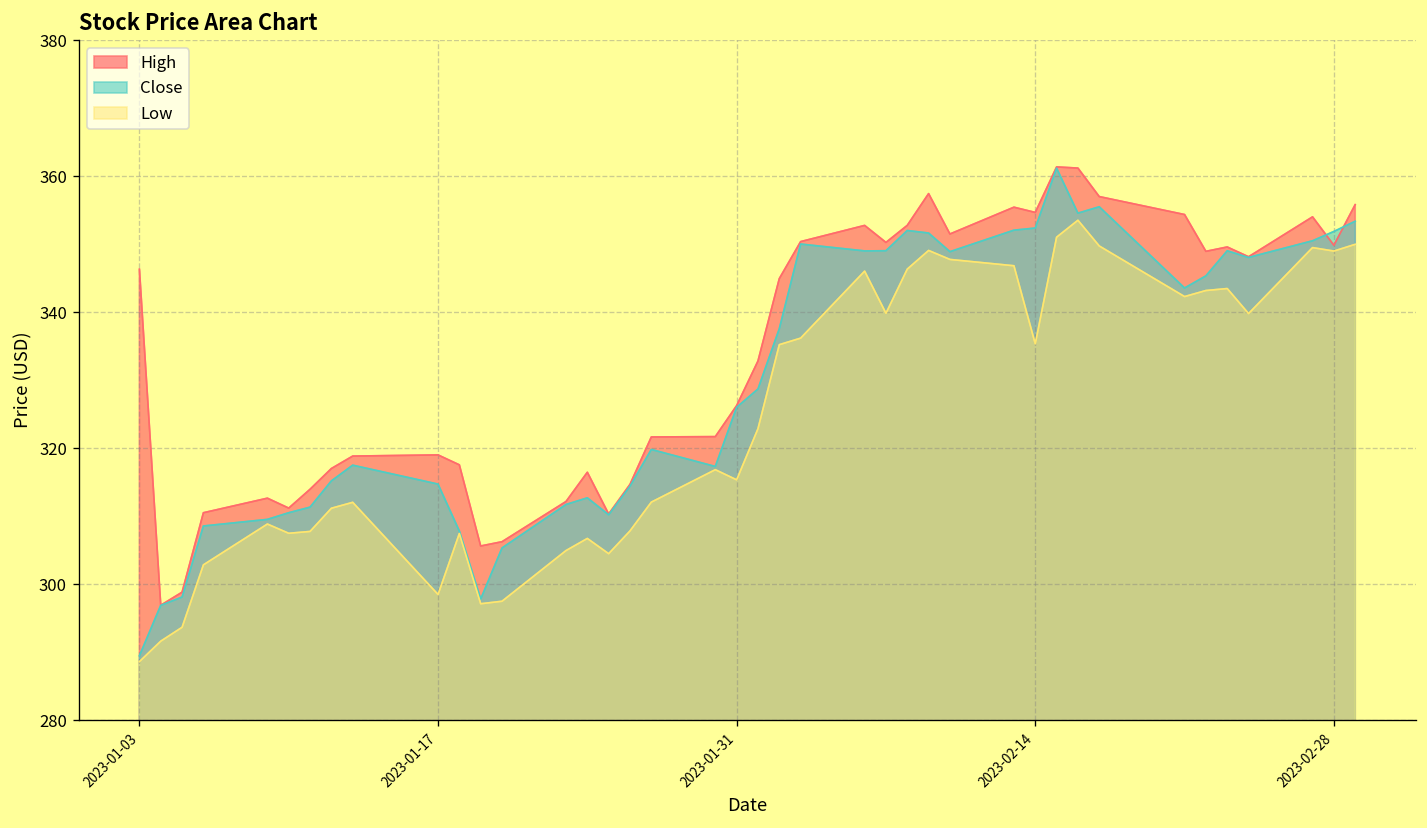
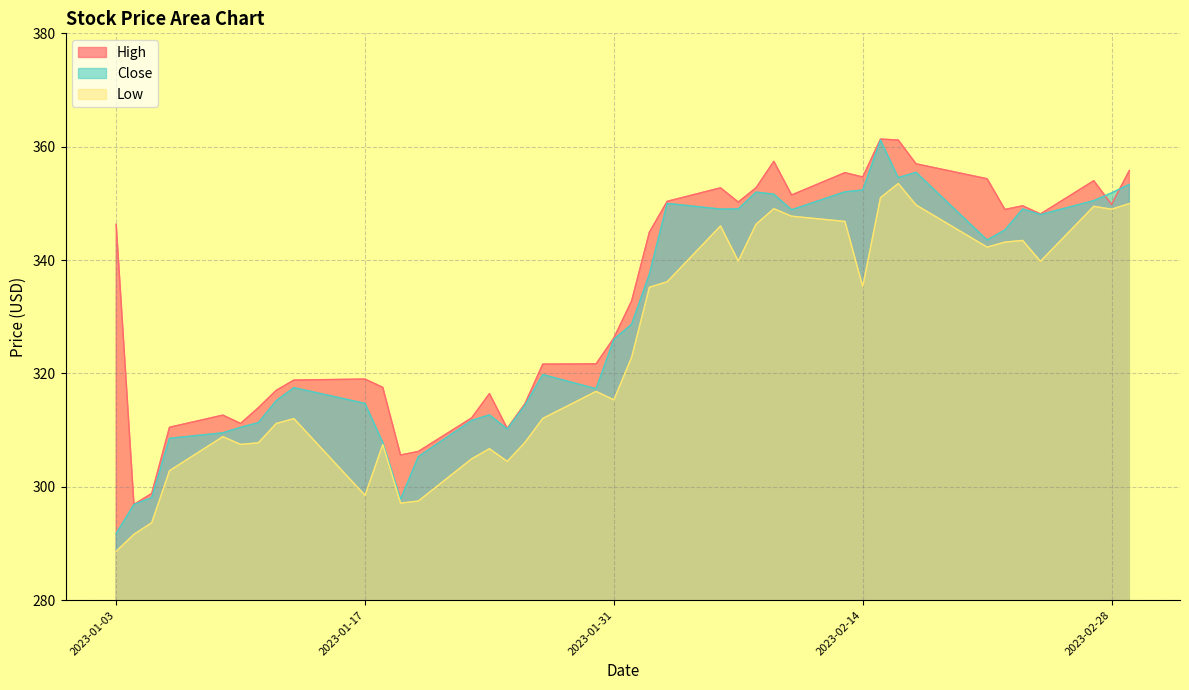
Close, 2023-01-03: 289 -> 292
